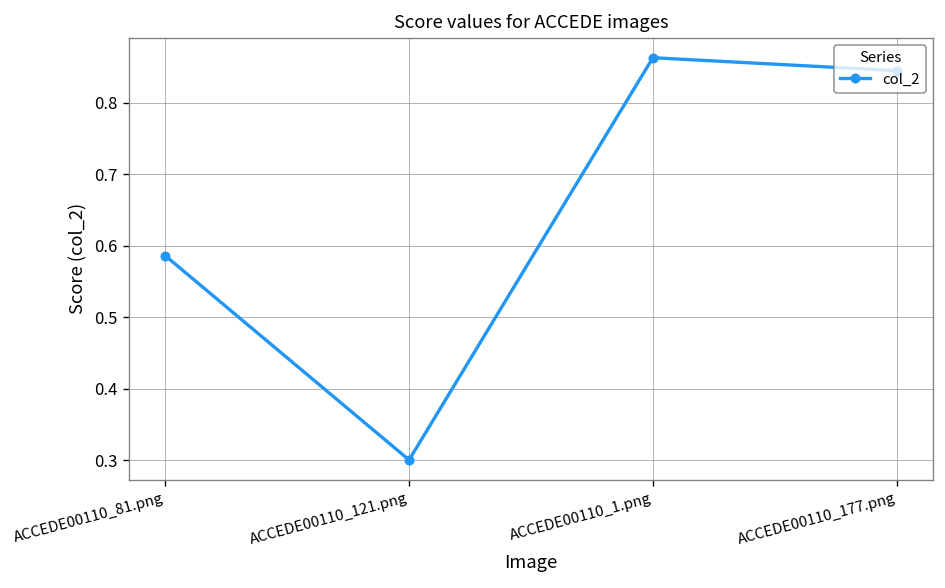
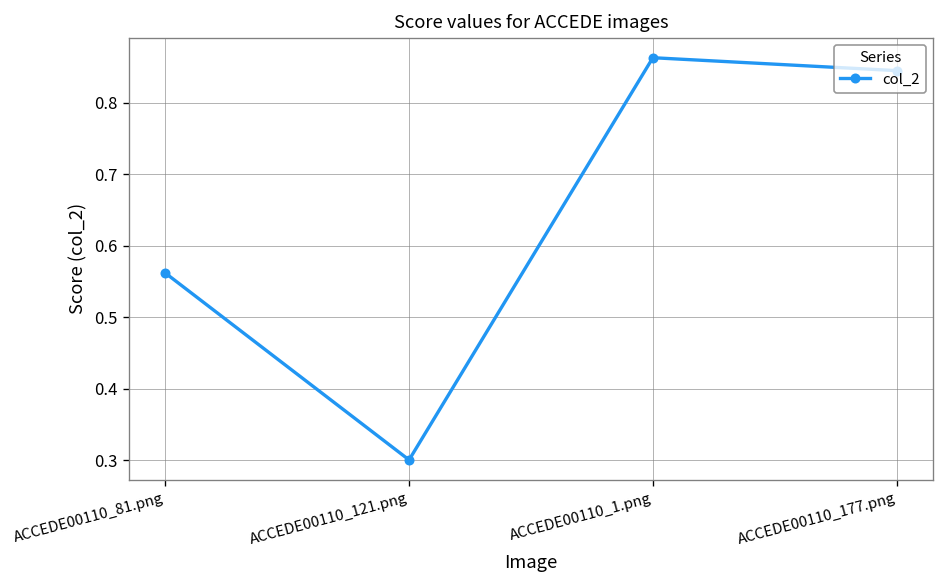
ACCEDE00110_81.png: 0.59 -> 0.56
